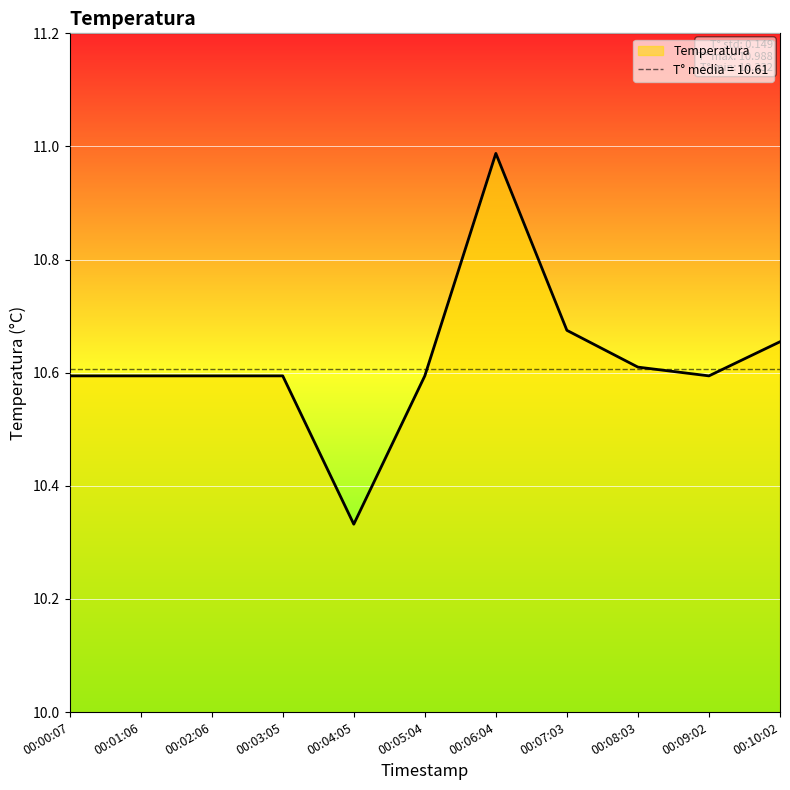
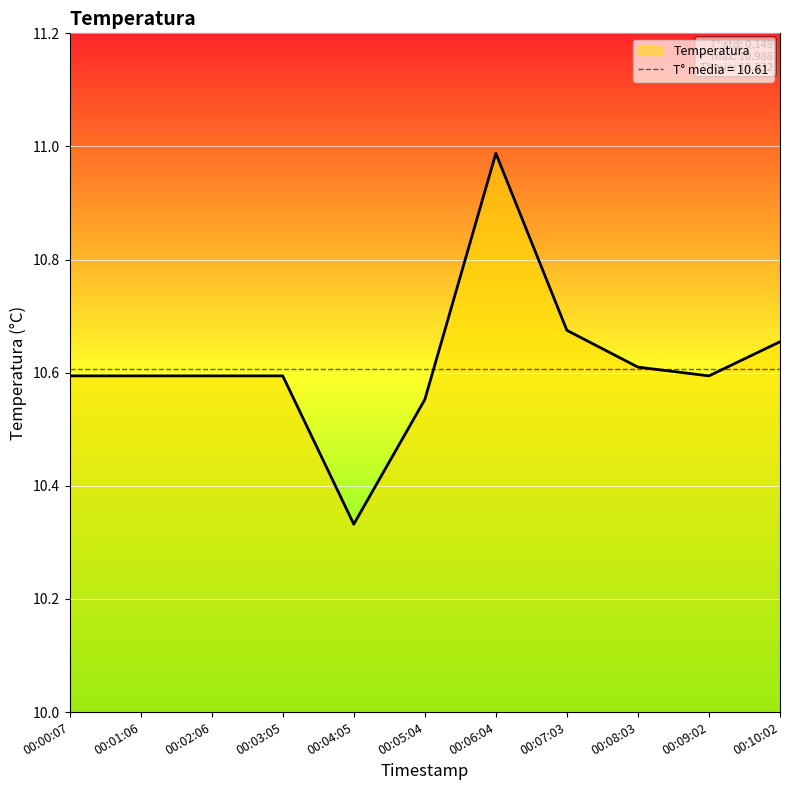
00:05:04: 10.59 -> 10.55
